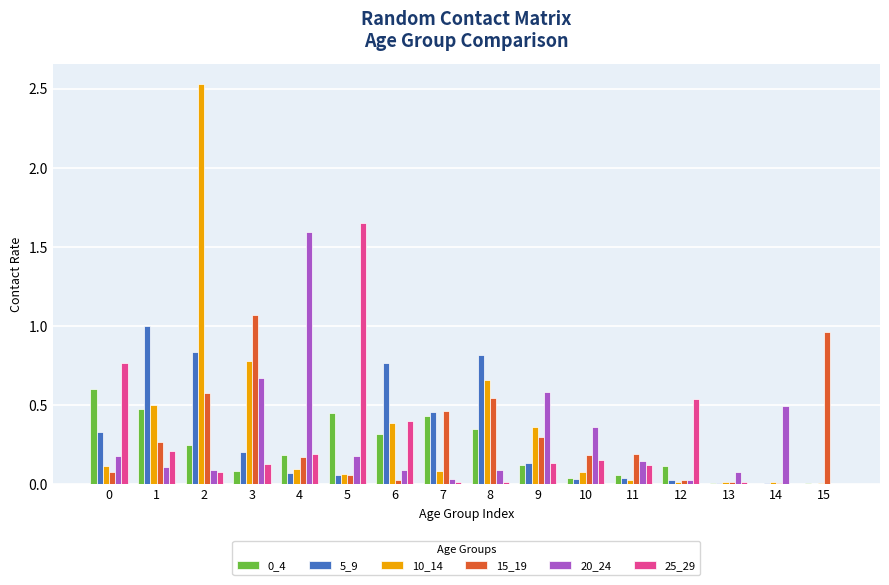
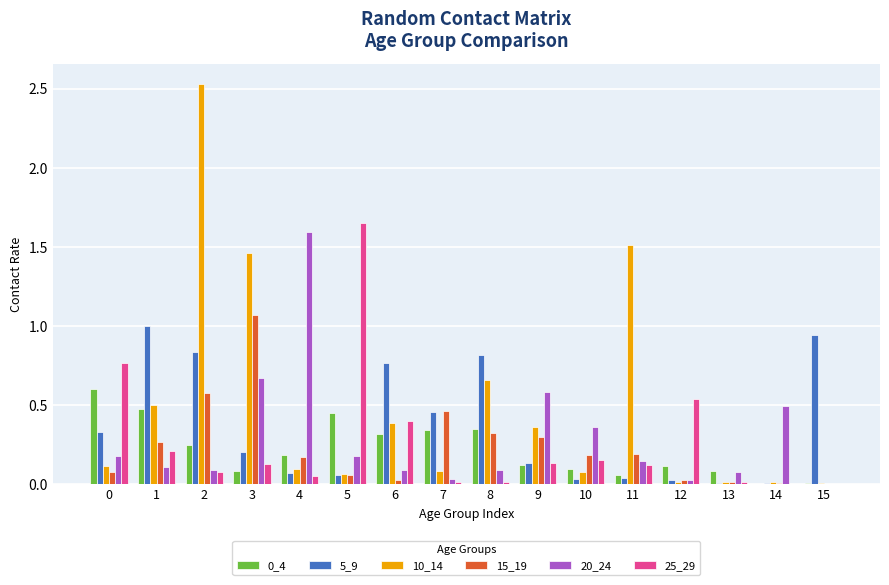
10_14, 3: 0.78 -> 1.46
25_29, 4: 0.19 -> 0.05
0_4, 7: 0.43 -> 0.35
15_19, 8: 0.55 -> 0.33
0_4, 10: 0.04 -> 0.10
10_14, 11: 0.03 -> 1.51
0_4, 13: 0.01 -> 0.09
5_9, 15: 0.00 -> 0.95
15_19, 15: 0.97 -> 0.00
